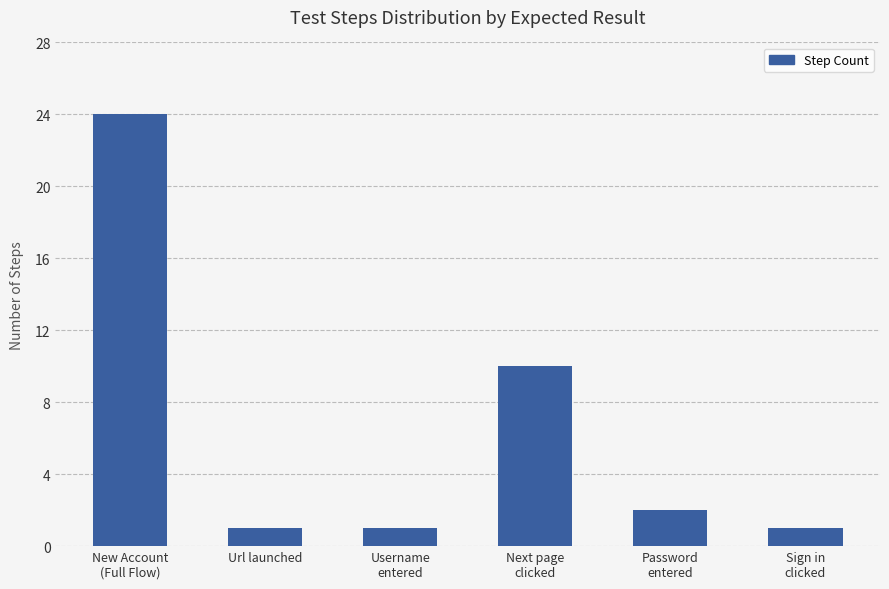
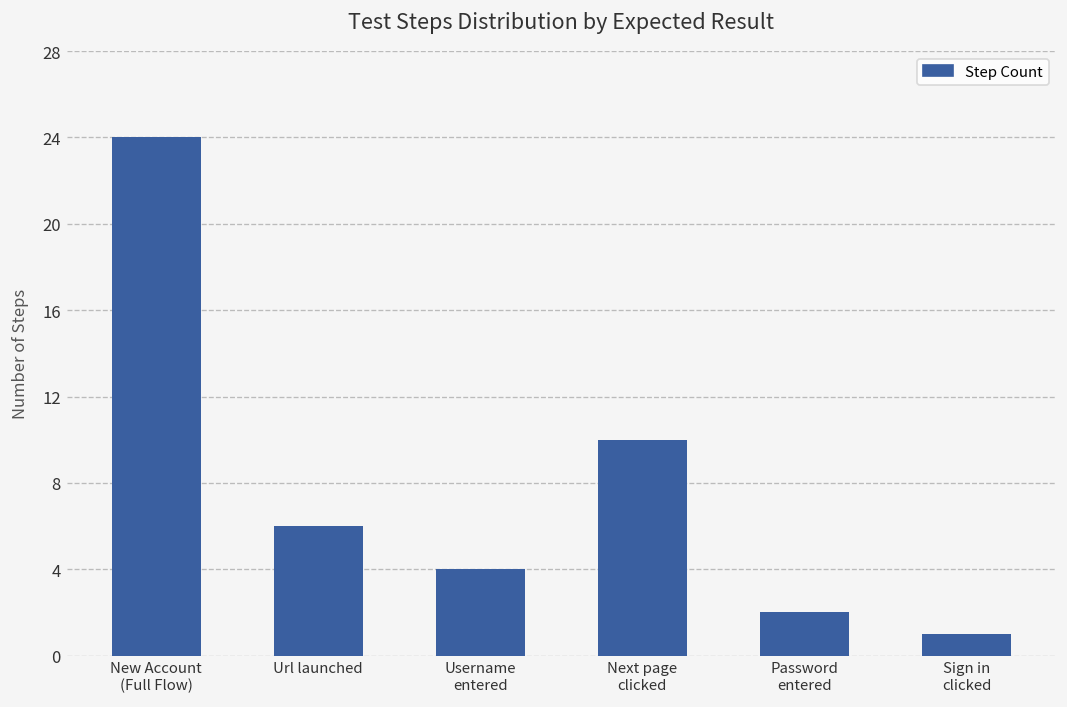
Url launched: 1 -> 6
Username entered: 1 -> 4
